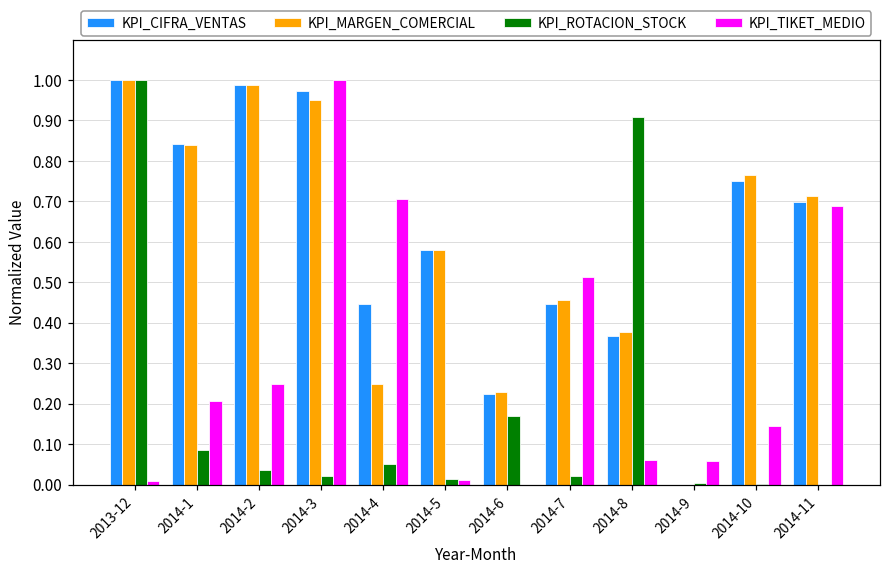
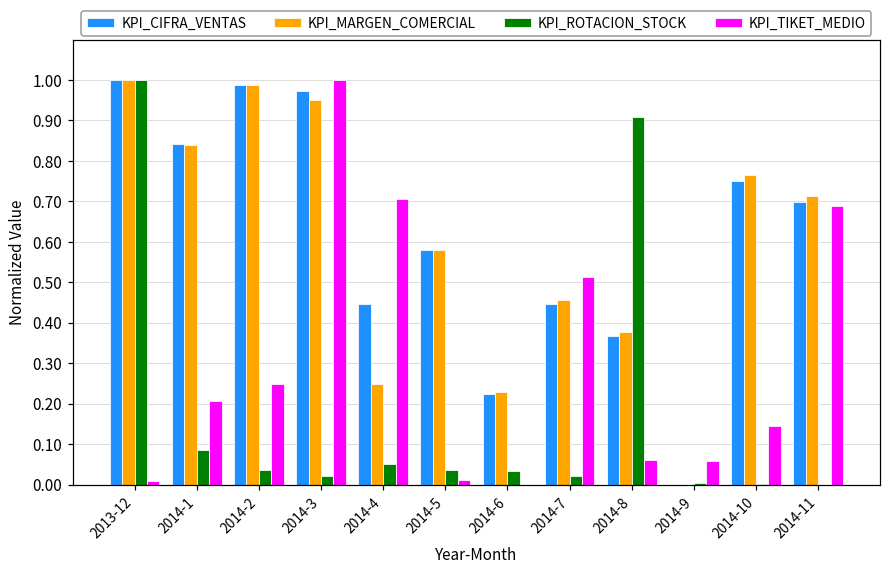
KPI_ROTACION_STOCK, 2014-5: 0.01 -> 0.04
KPI_ROTACION_STOCK, 2014-6: 0.17 -> 0.03
